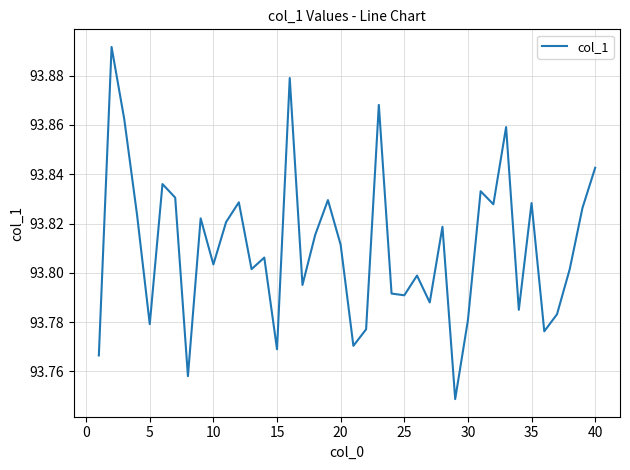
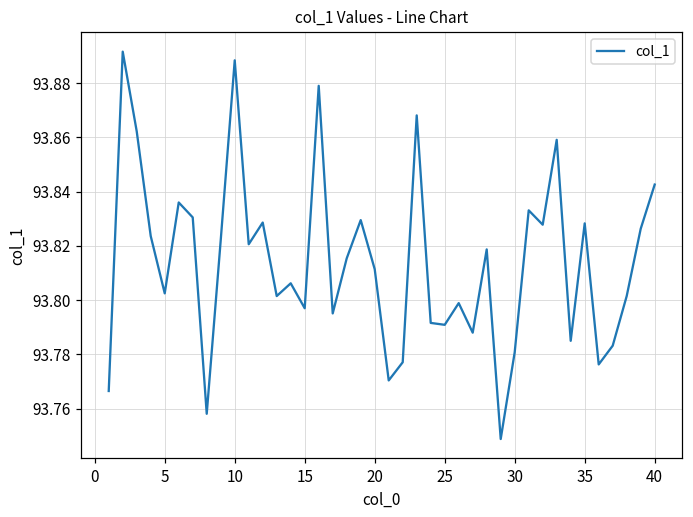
5: 93.779 -> 93.803
10: 93.803 -> 93.888
15: 93.769 -> 93.797
